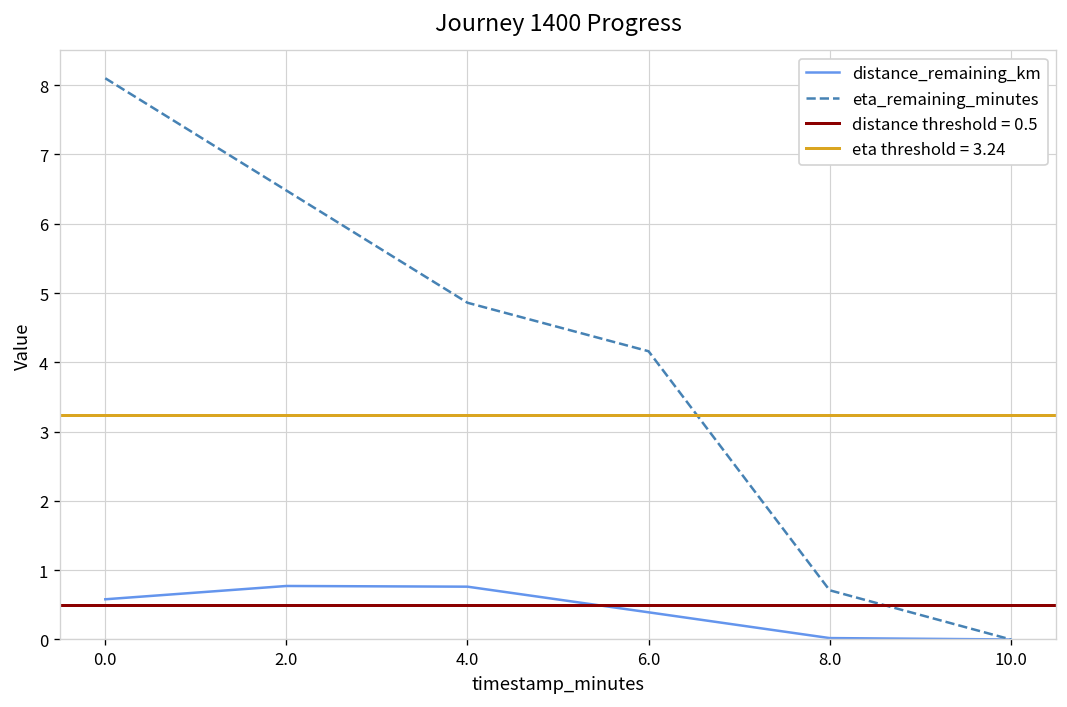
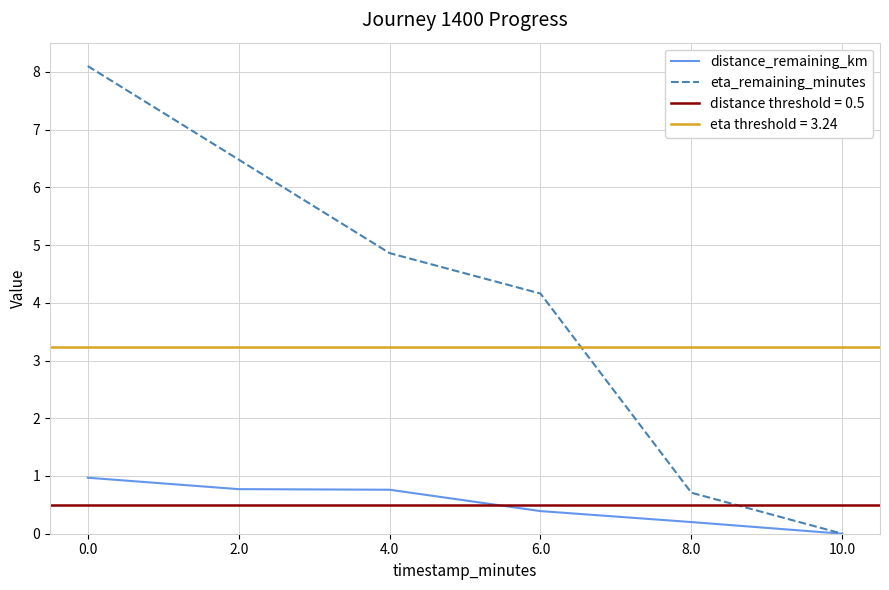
distance_remaining_km, 0.0: 0.6 -> 1.0
distance_remaining_km, 8.0: 0.0 -> 0.2
